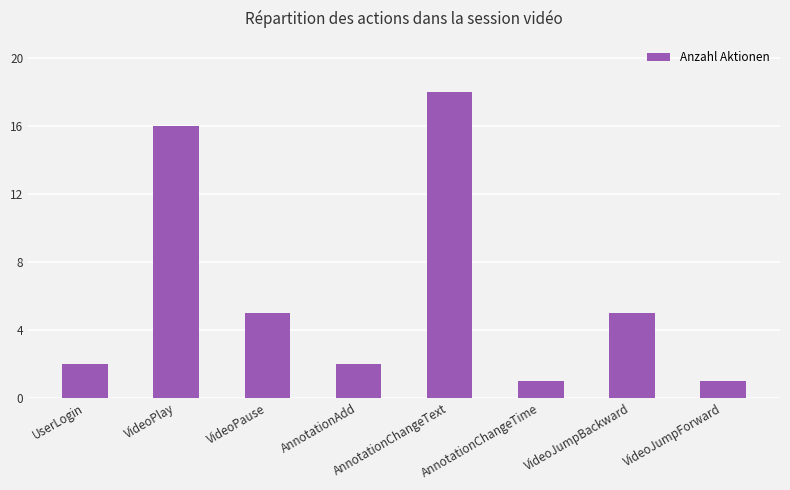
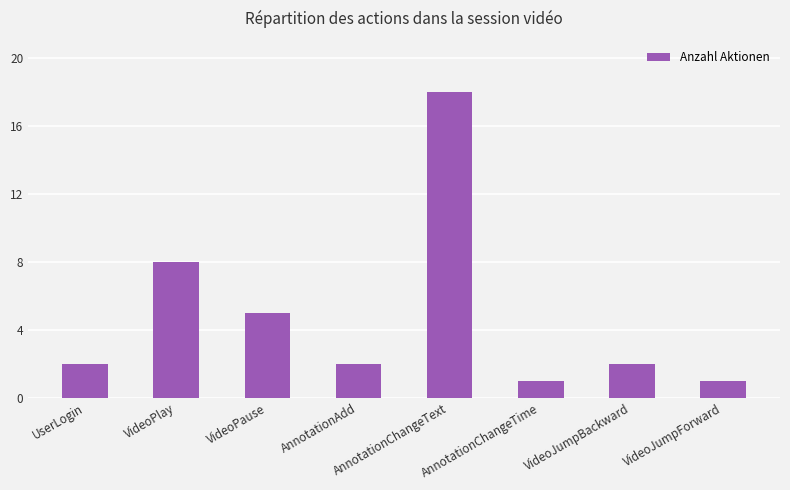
VideoPlay: 16 -> 8
VideoJumpBackward: 5 -> 2
